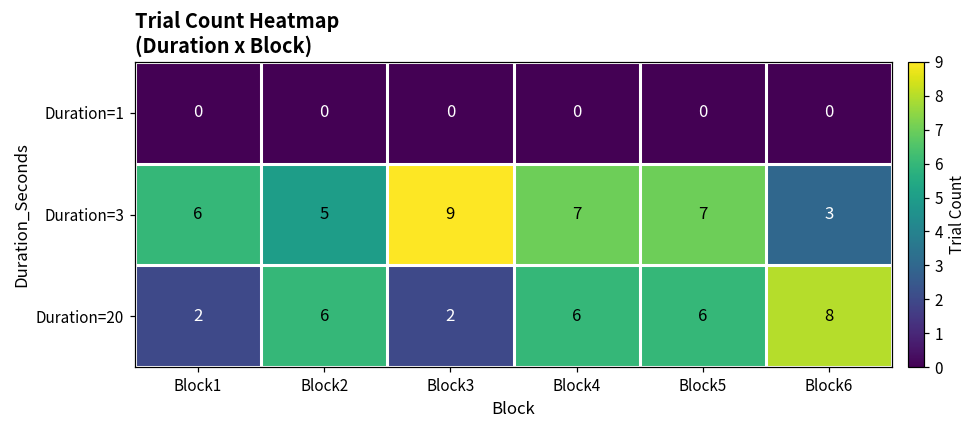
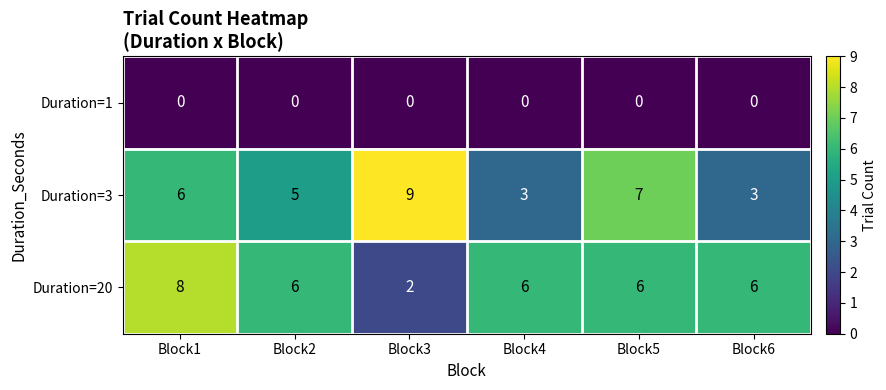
Duration=3, Block4: 7 -> 3
Duration=20, Block1: 2 -> 8
Duration=20, Block6: 8 -> 6
